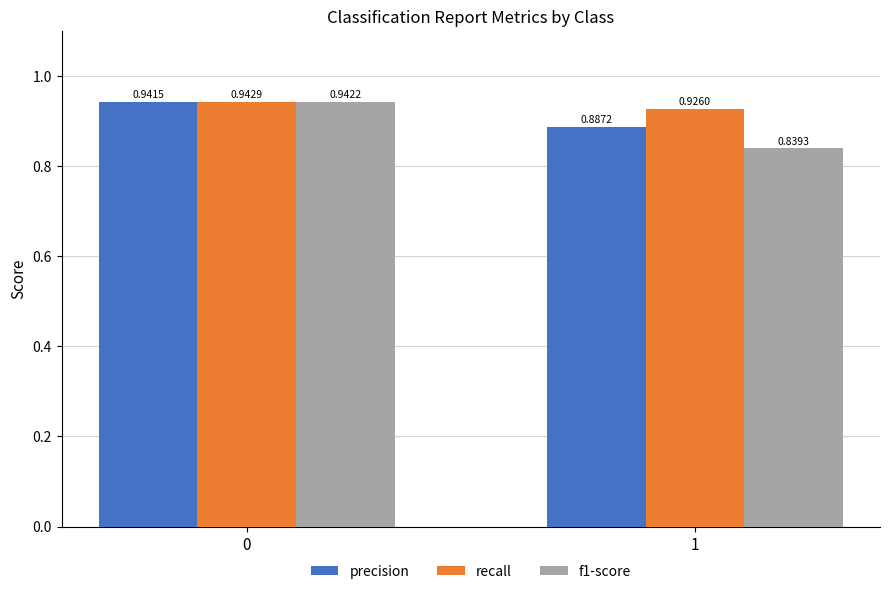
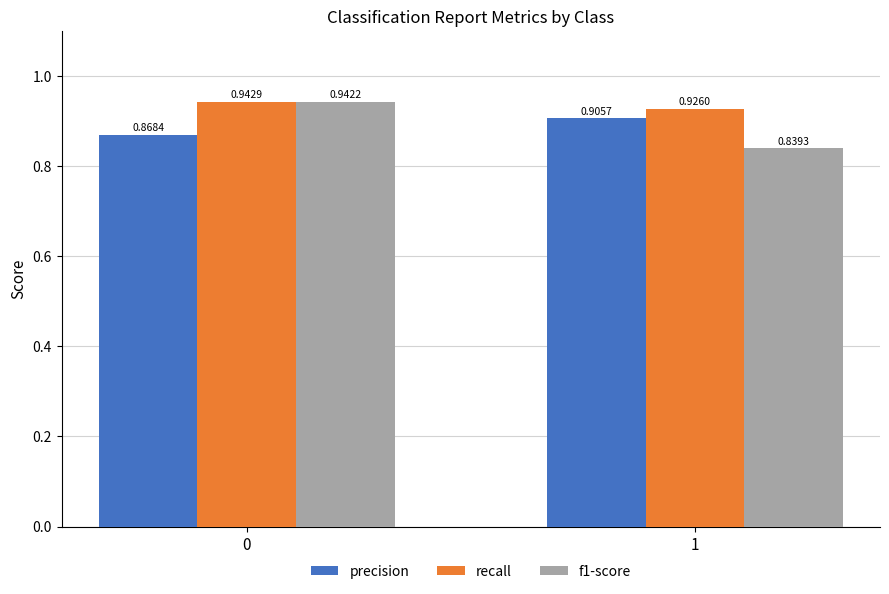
precision, 0: 0.9415 -> 0.8684
precision, 1: 0.8872 -> 0.9057
